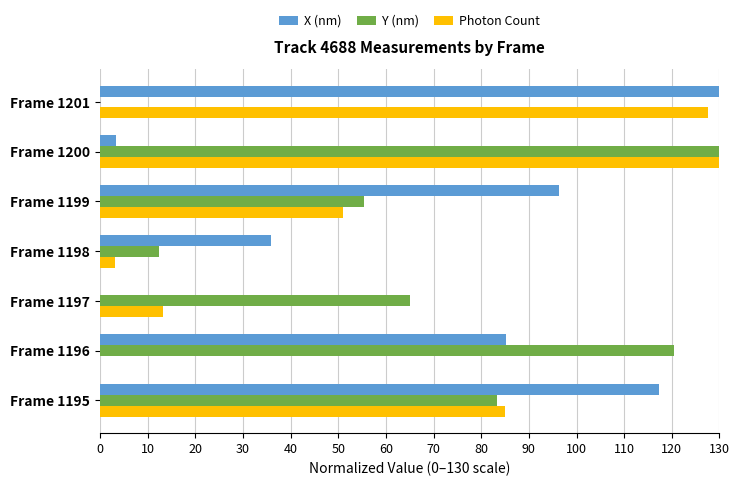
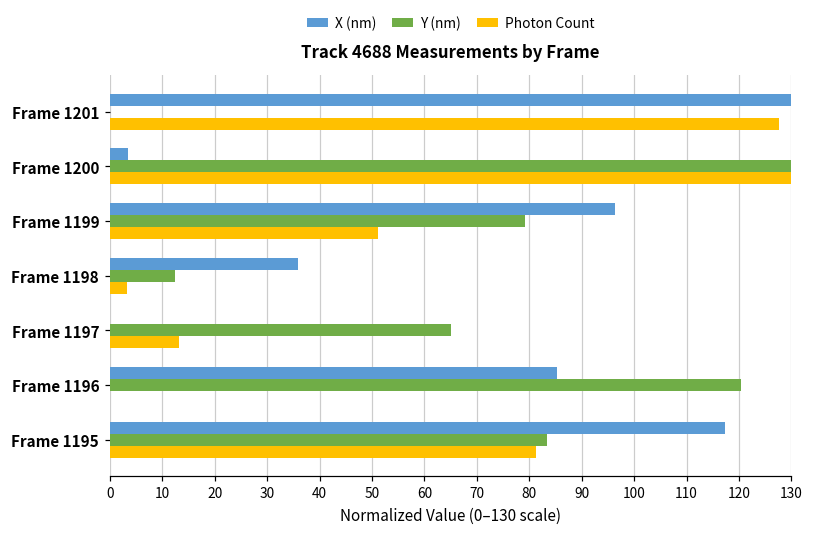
Y (nm), Frame 1199: 55 -> 79
Photon Count, Frame 1195: 85 -> 81
